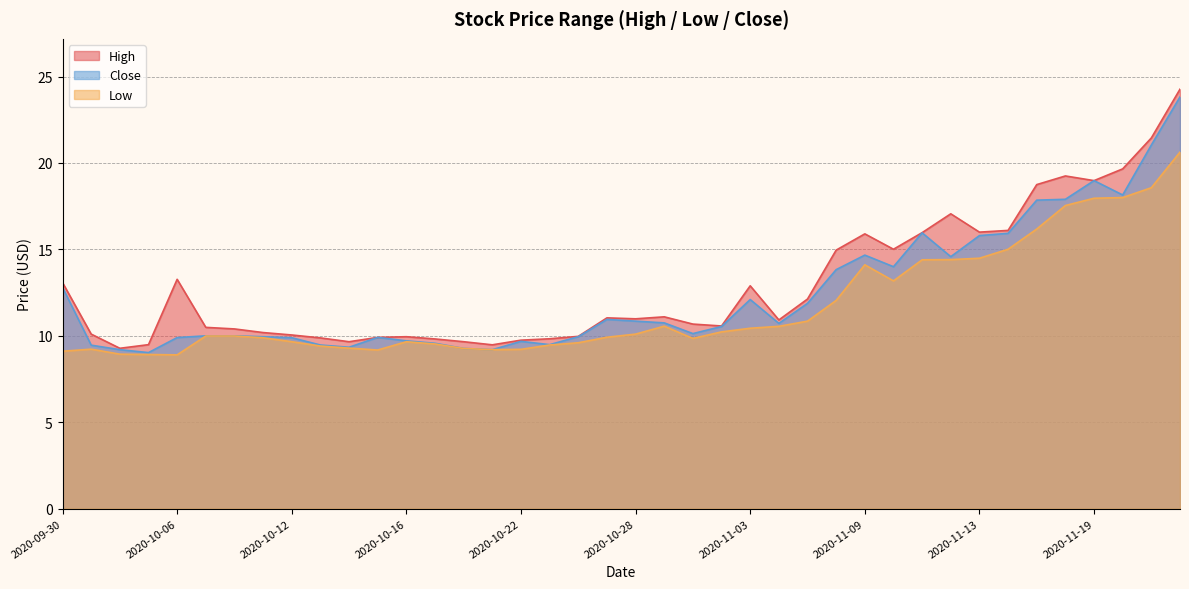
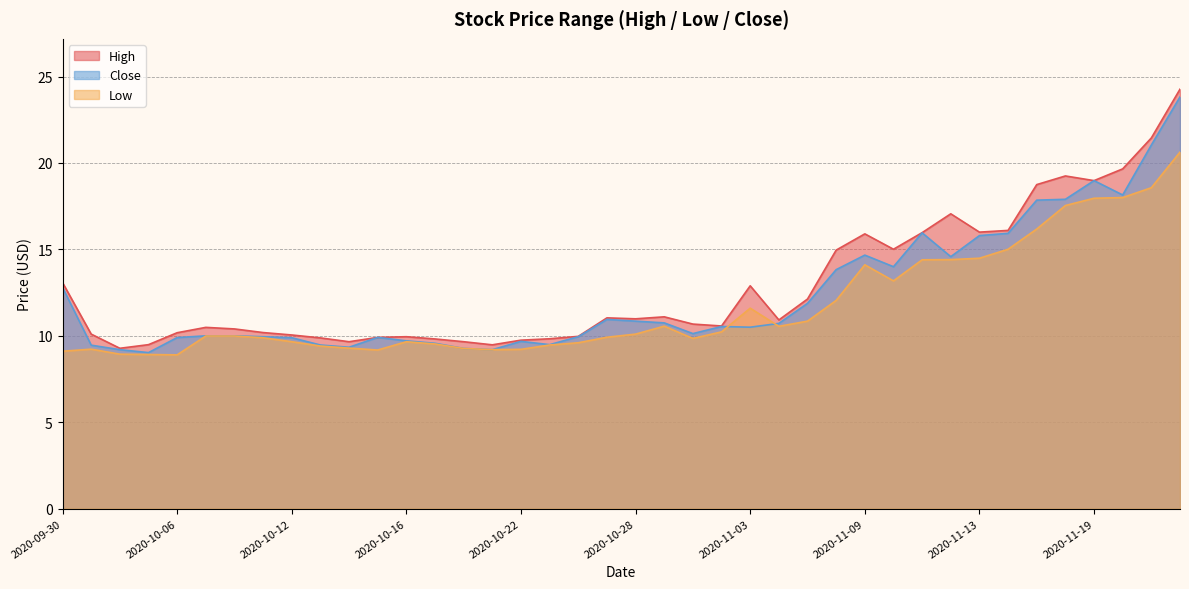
High, 2020-10-06: 13.3 -> 10.2
Close, 2020-11-03: 12.1 -> 10.5
Low, 2020-11-03: 10.4 -> 11.6
